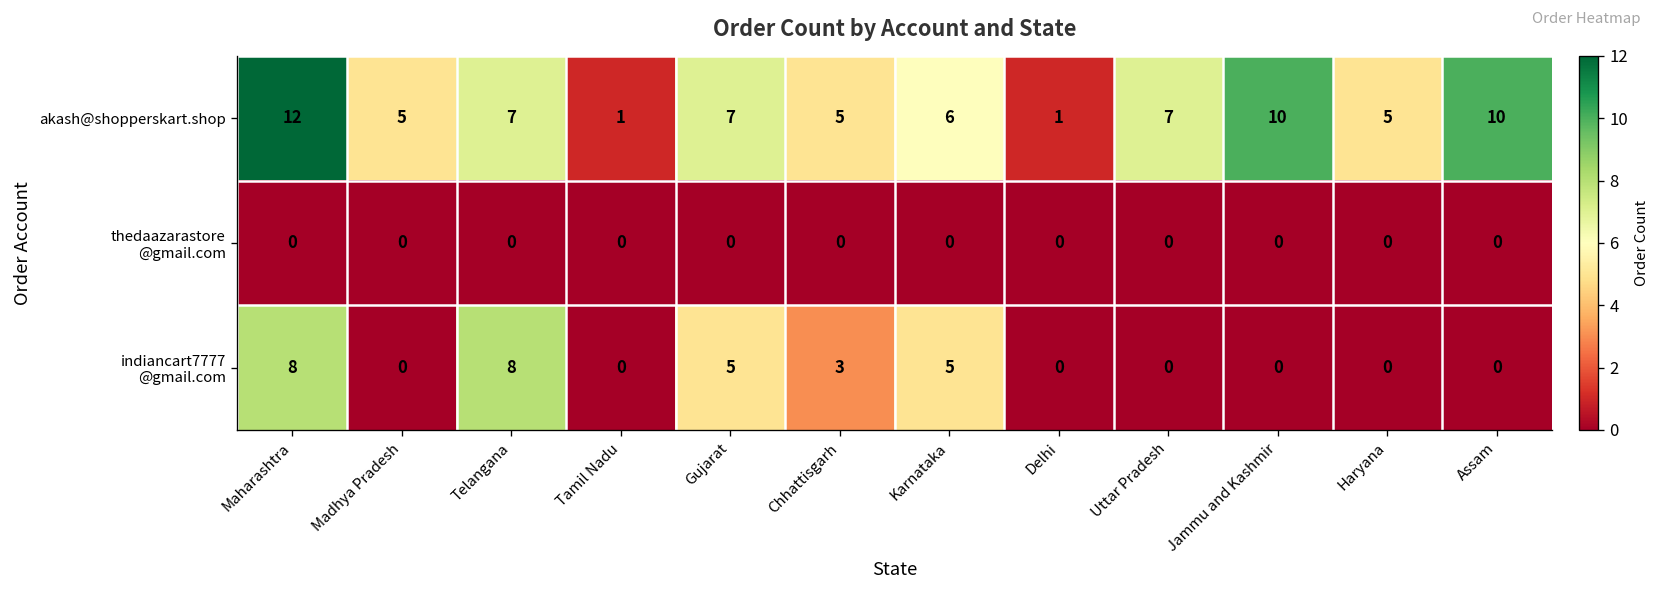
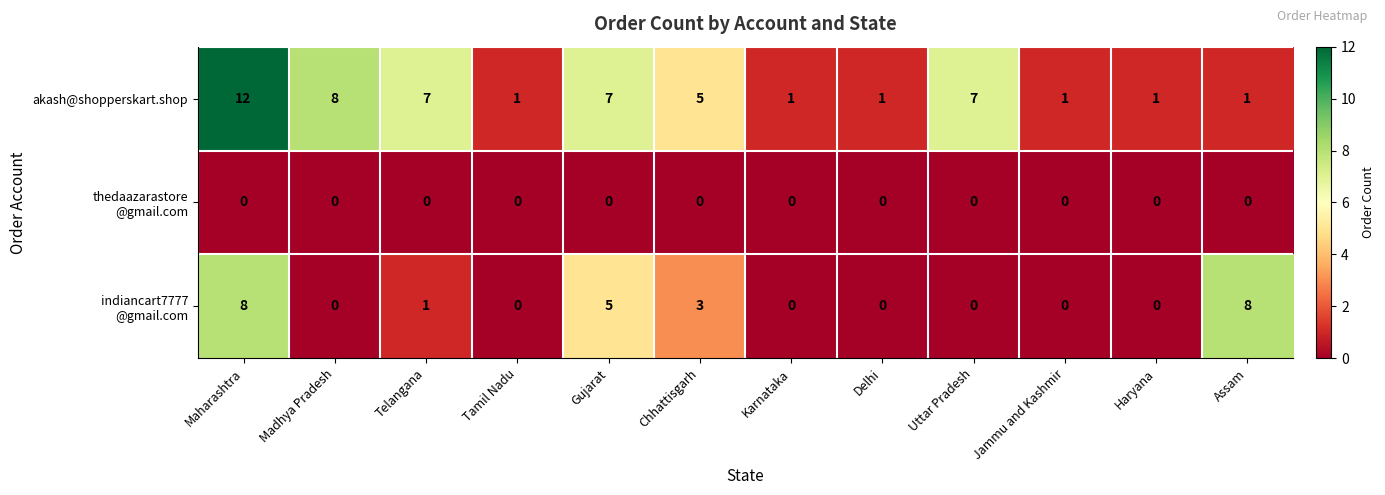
akash@shopperskart.shop, Madhya Pradesh: 5 -> 8
akash@shopperskart.shop, Karnataka: 6 -> 1
akash@shopperskart.shop, Jammu and Kashmir: 10 -> 1
akash@shopperskart.shop, Haryana: 5 -> 1
akash@shopperskart.shop, Assam: 10 -> 1
indiancart7777 @gmail.com, Telangana: 8 -> 1
indiancart7777 @gmail.com, Karnataka: 5 -> 0
indiancart7777 @gmail.com, Assam: 0 -> 8
